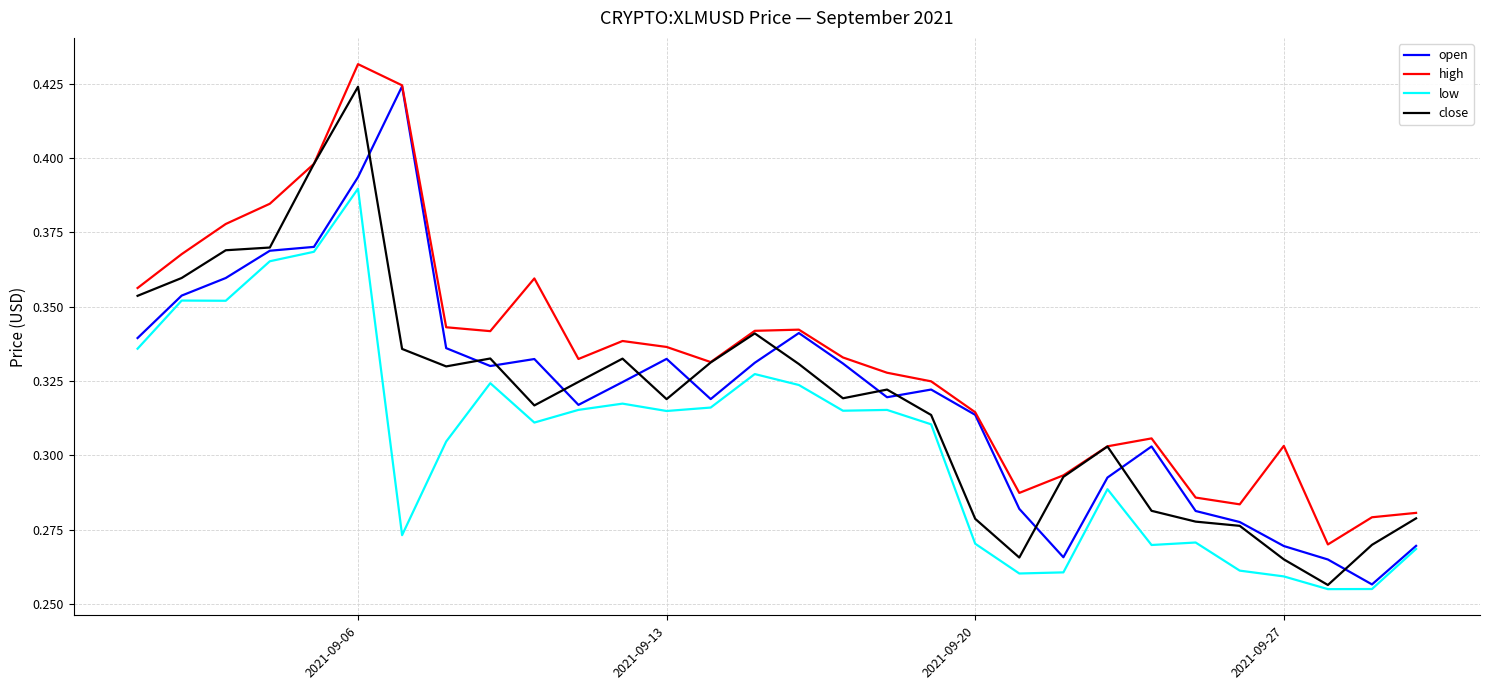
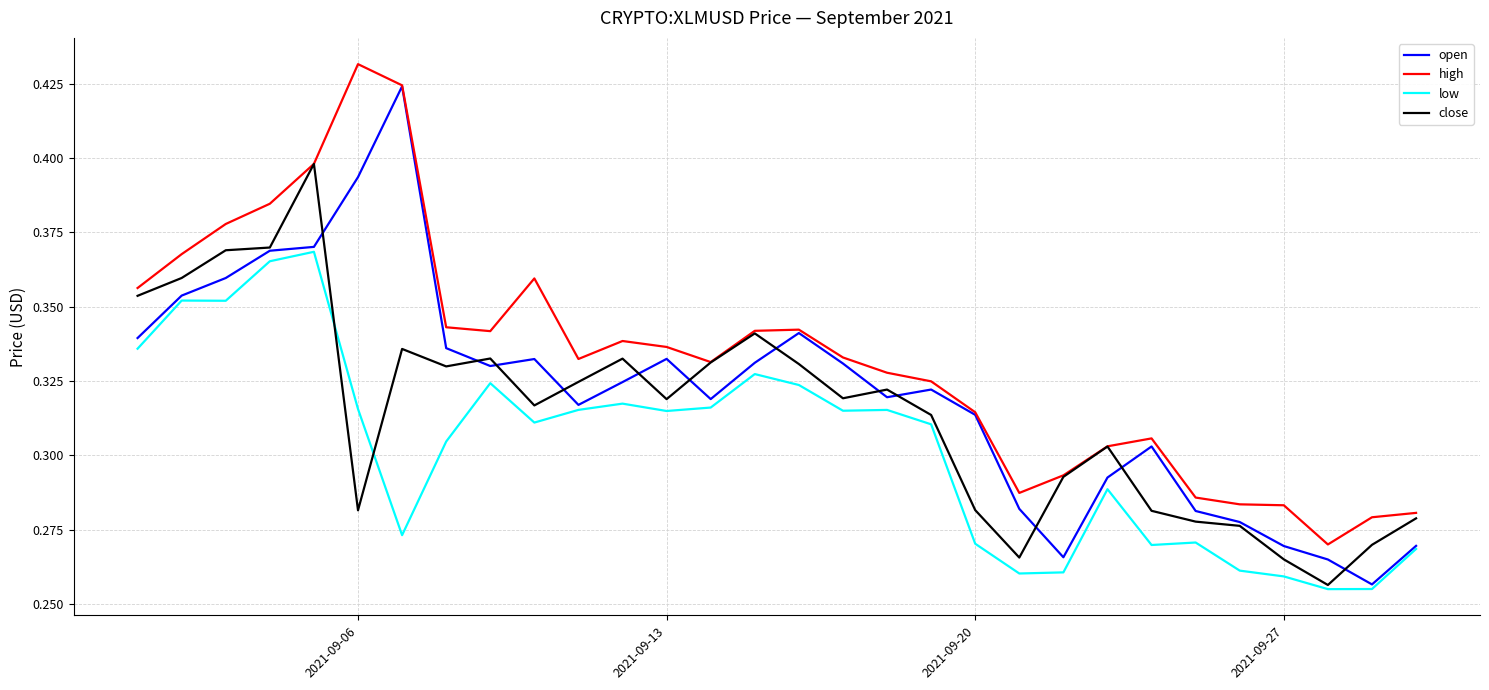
low, 2021-09-06: 0.390 -> 0.316
close, 2021-09-06: 0.424 -> 0.282
close, 2021-09-20: 0.279 -> 0.282
high, 2021-09-27: 0.303 -> 0.283
